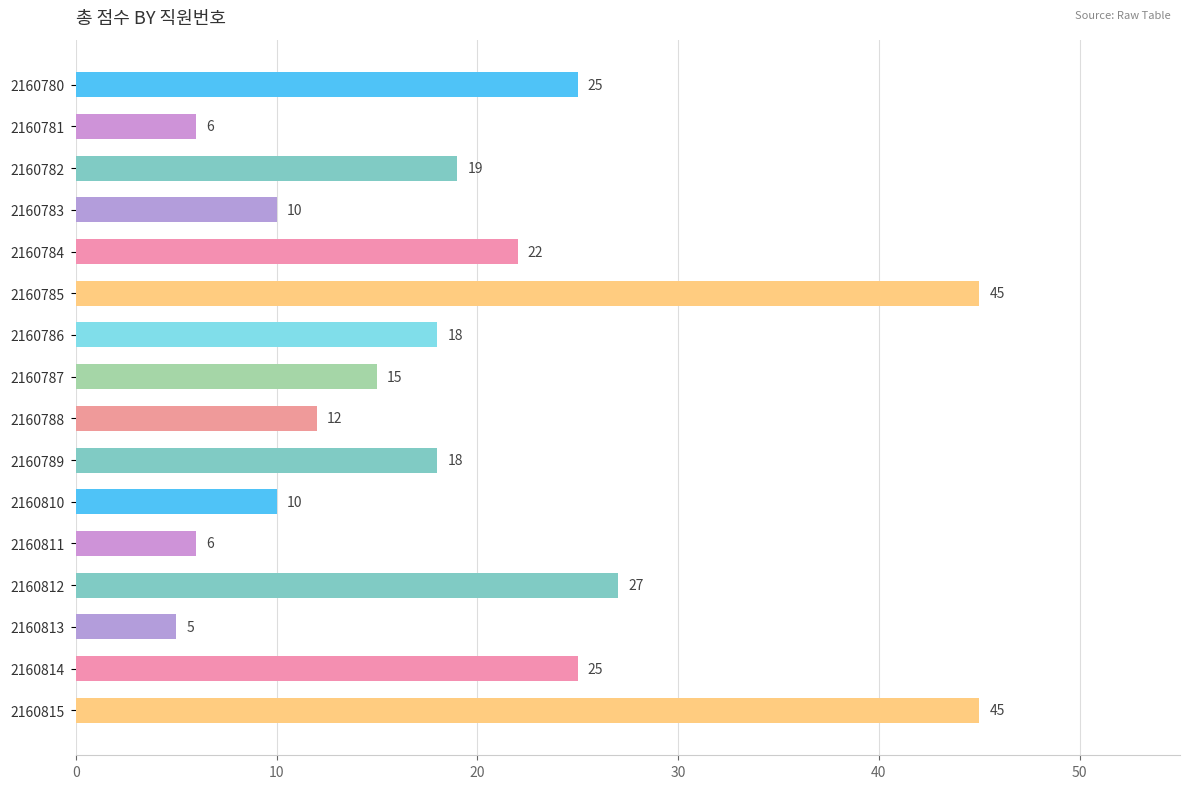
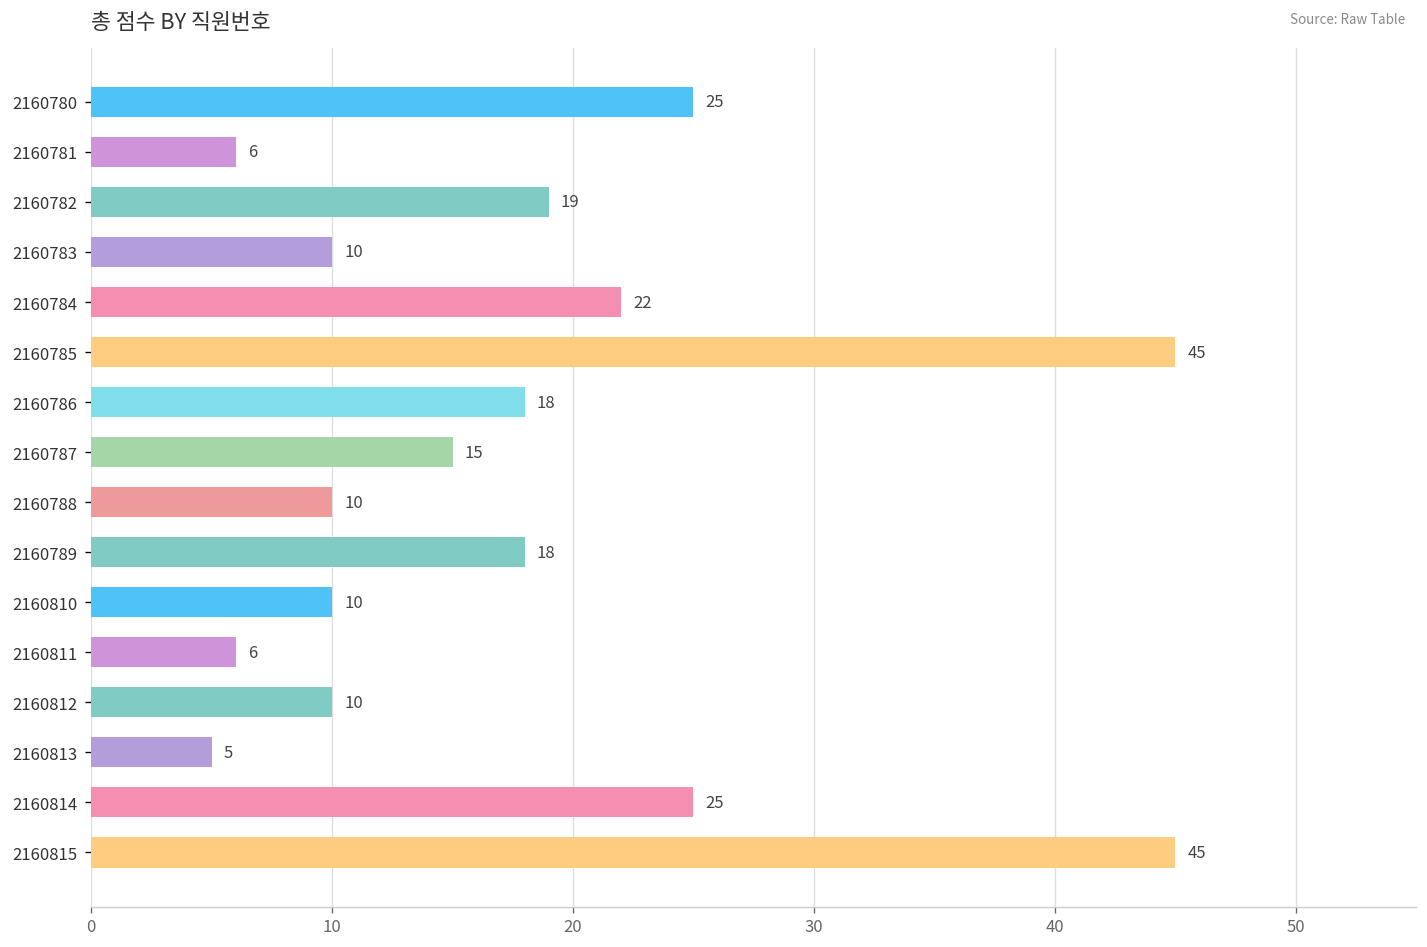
2160788: 12 -> 10
2160812: 27 -> 10
